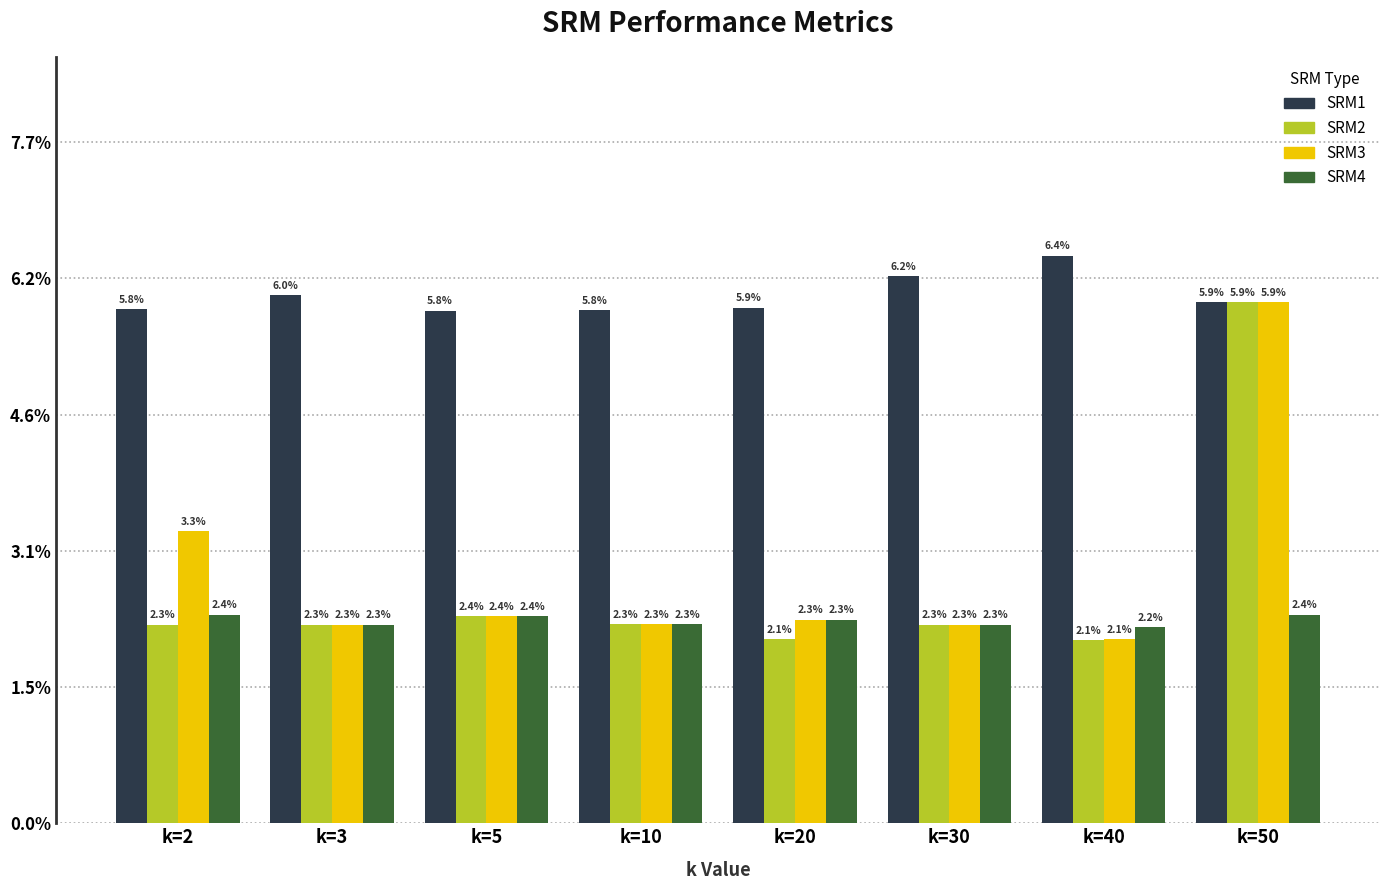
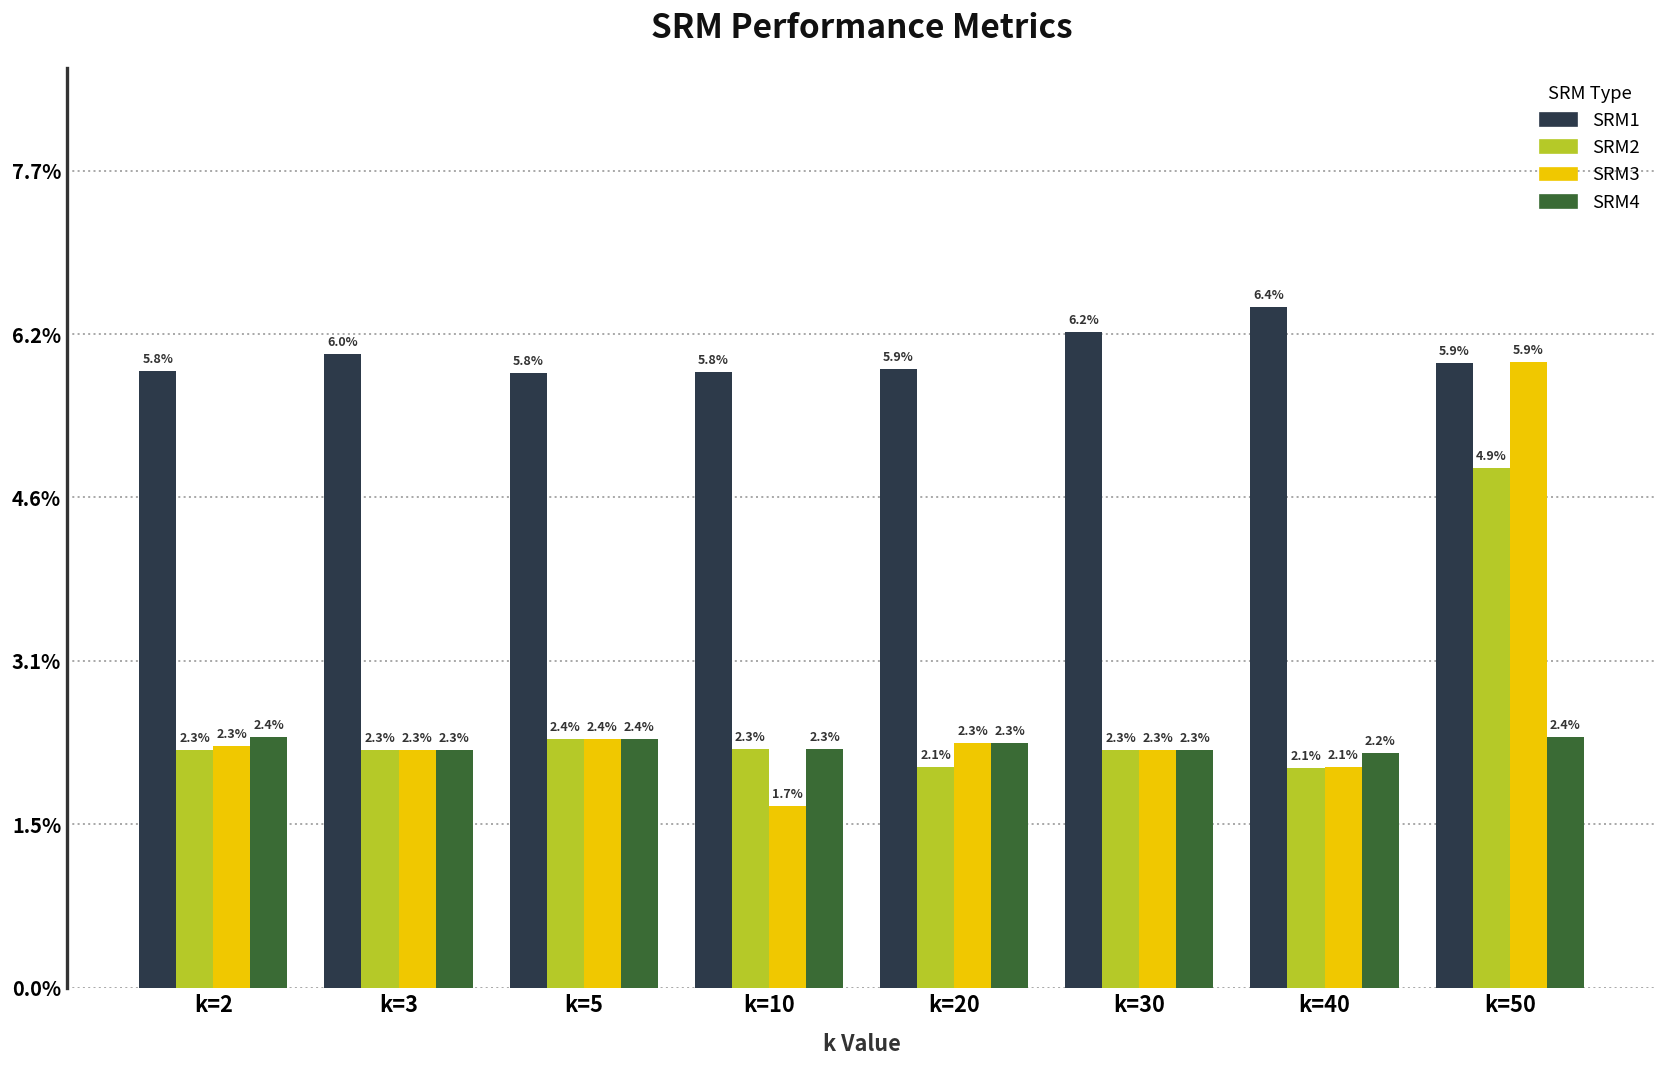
SRM3, k=2: 3.3% -> 2.3%
SRM3, k=10: 2.3% -> 1.7%
SRM2, k=50: 5.9% -> 4.9%
